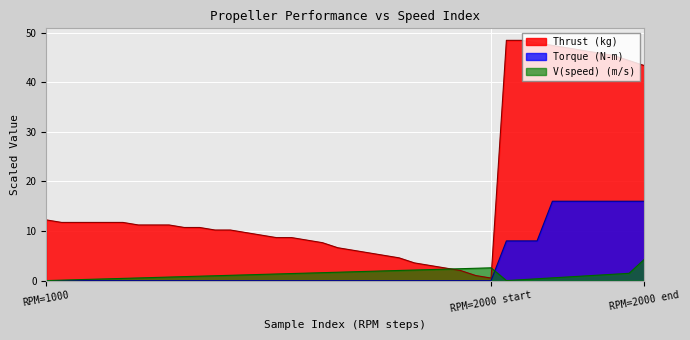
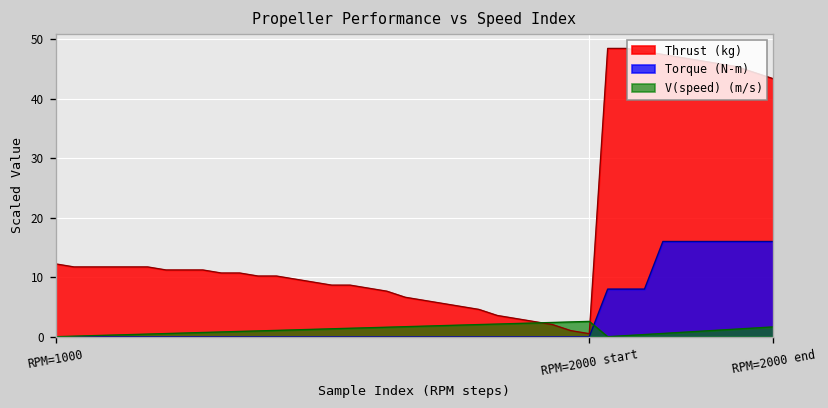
V(speed) (m/s), RPM=2000 end: 4 -> 2
